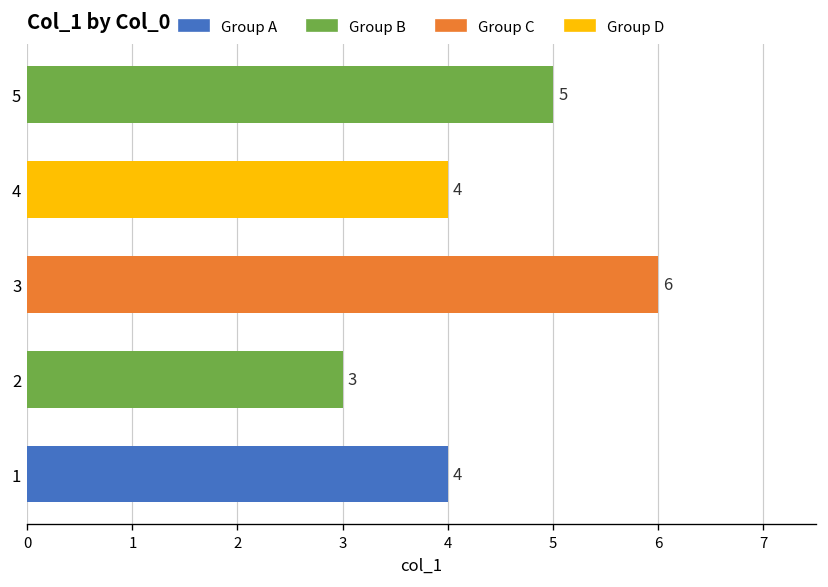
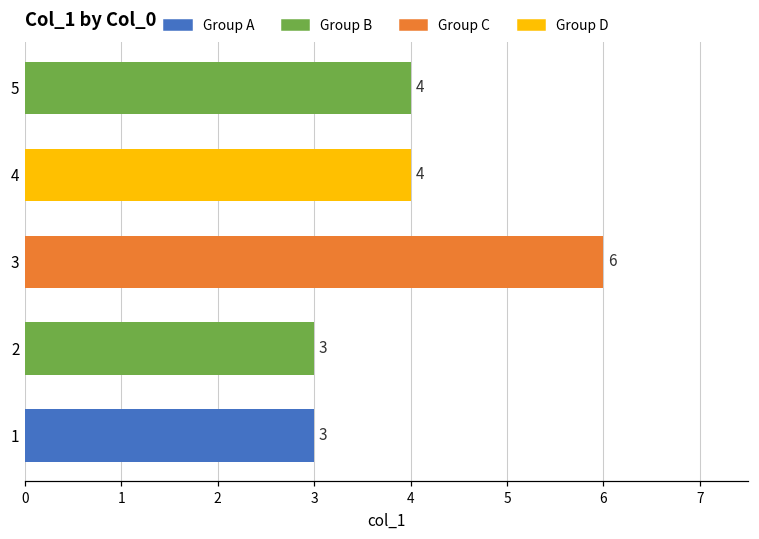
5: 5 -> 4
1: 4 -> 3
